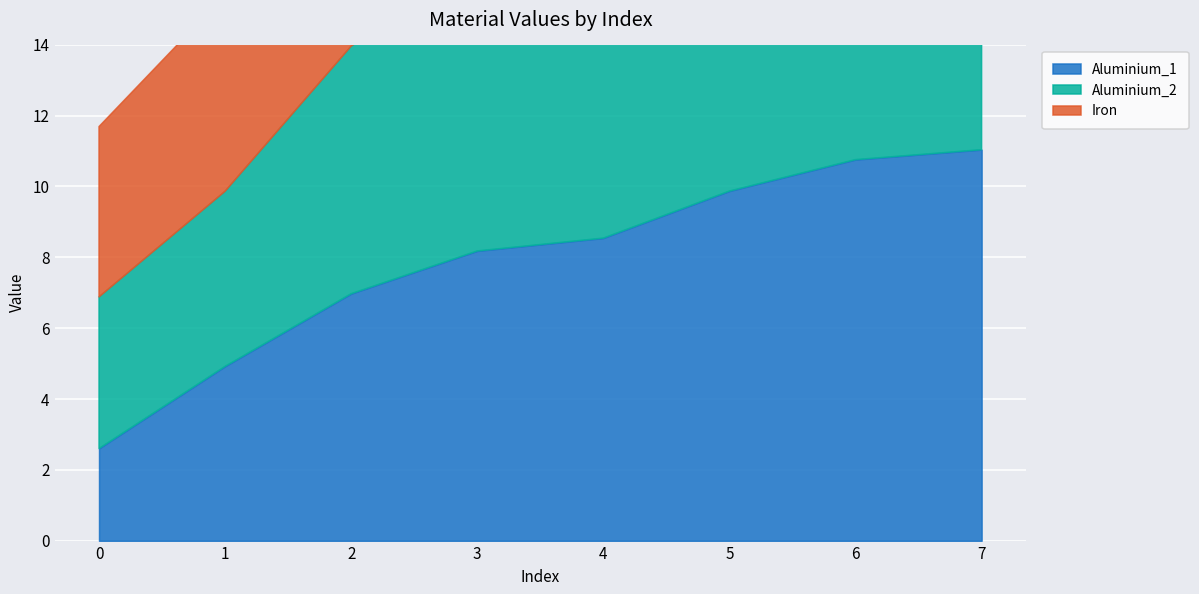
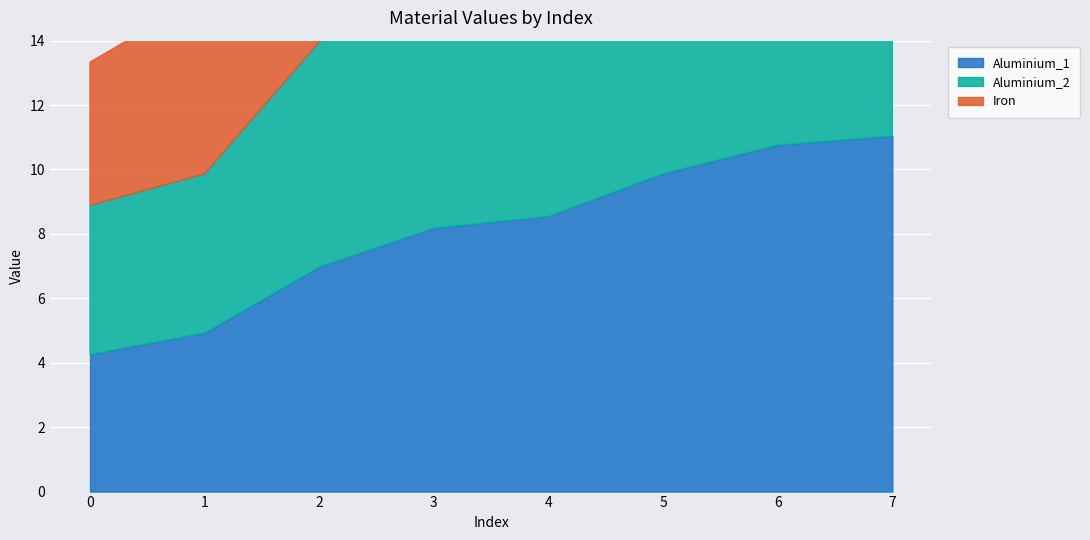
Aluminium_1, 0: 2.6 -> 4.3
Aluminium_2, 0: 4.3 -> 4.6
Iron, 0: 4.8 -> 4.4
